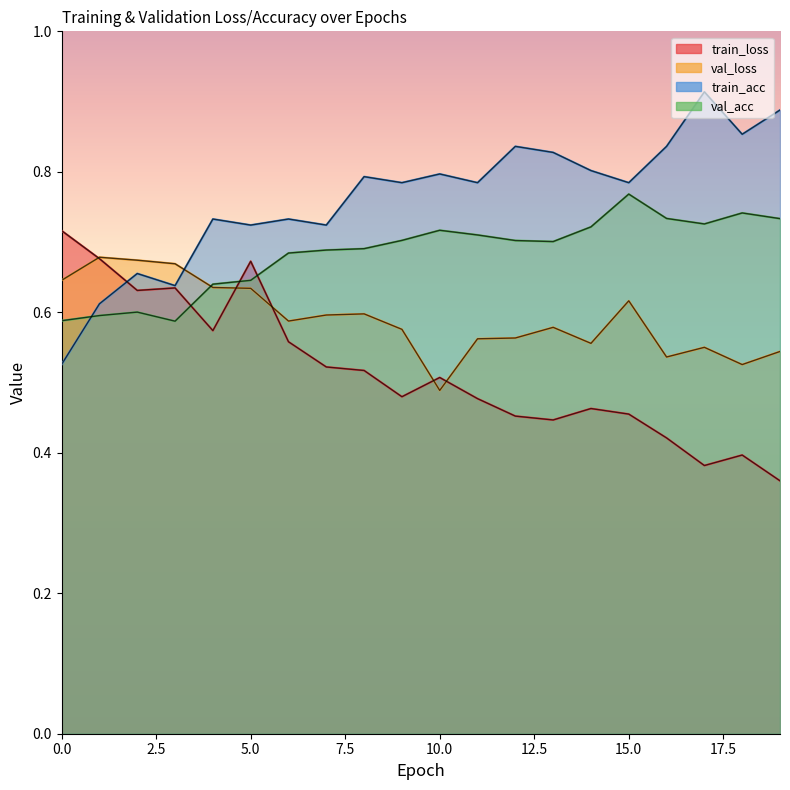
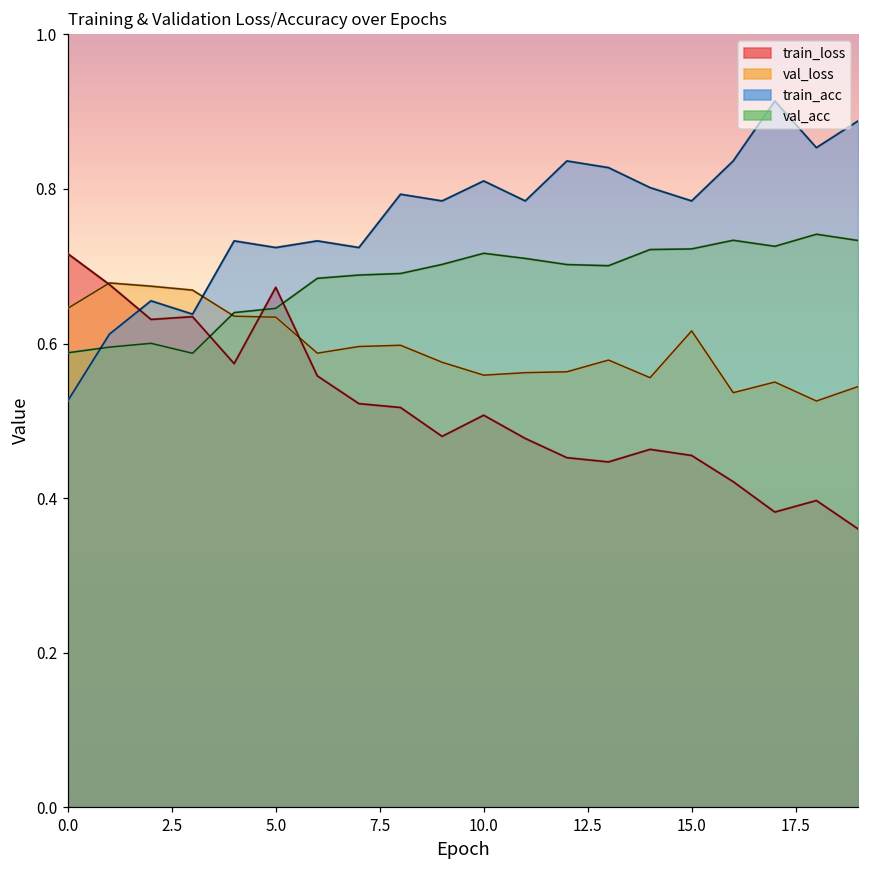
val_loss, 10.0: 0.49 -> 0.56
train_acc, 10.0: 0.80 -> 0.81
val_acc, 15.0: 0.77 -> 0.72
